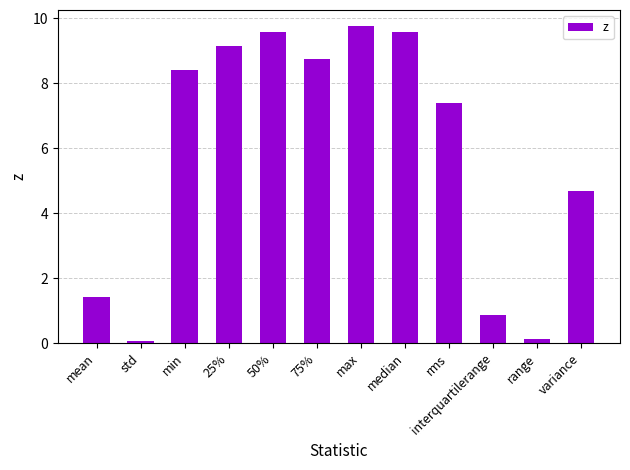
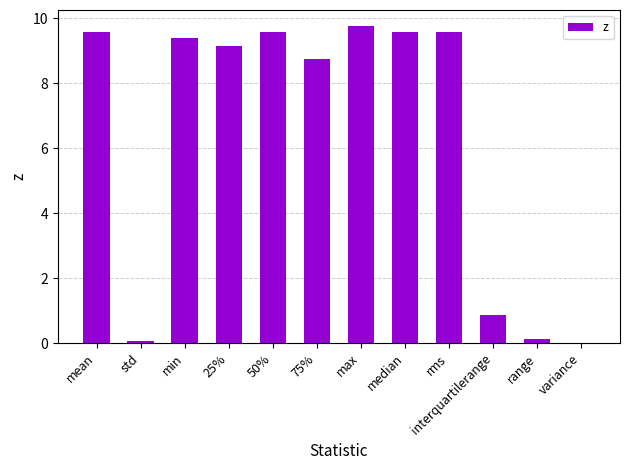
mean: 1.4 -> 9.6
min: 8.4 -> 9.4
rms: 7.4 -> 9.6
variance: 4.7 -> 0.0
